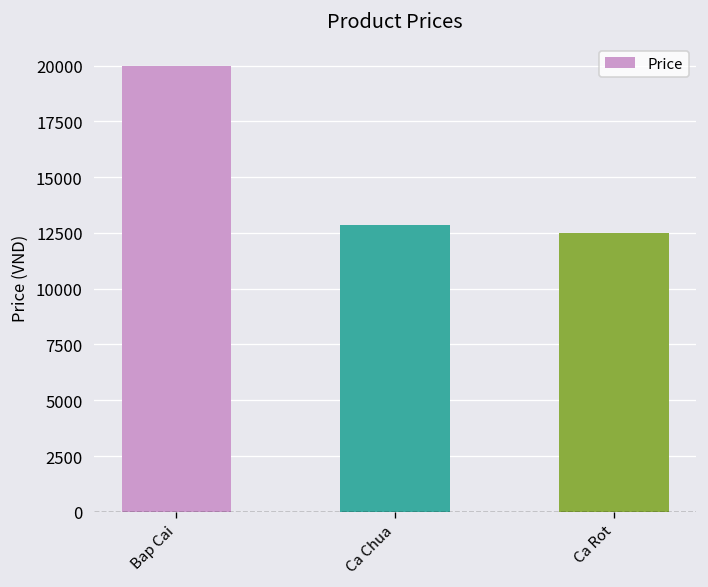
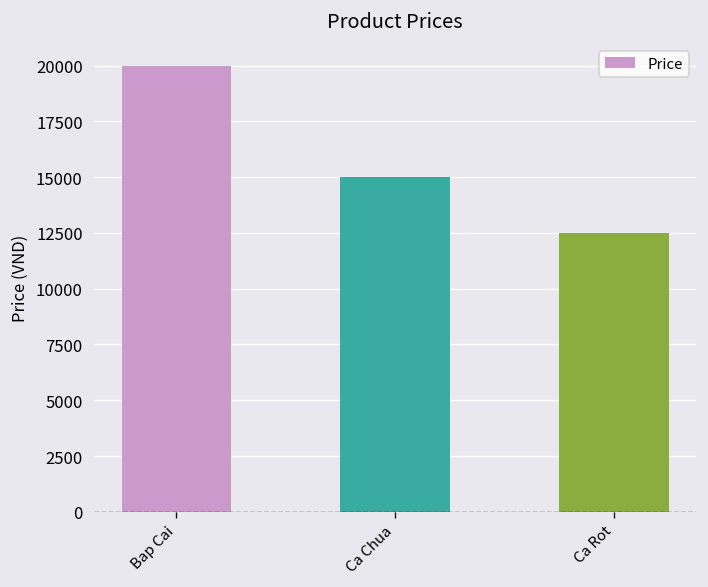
Ca Chua: 12800 -> 15000
